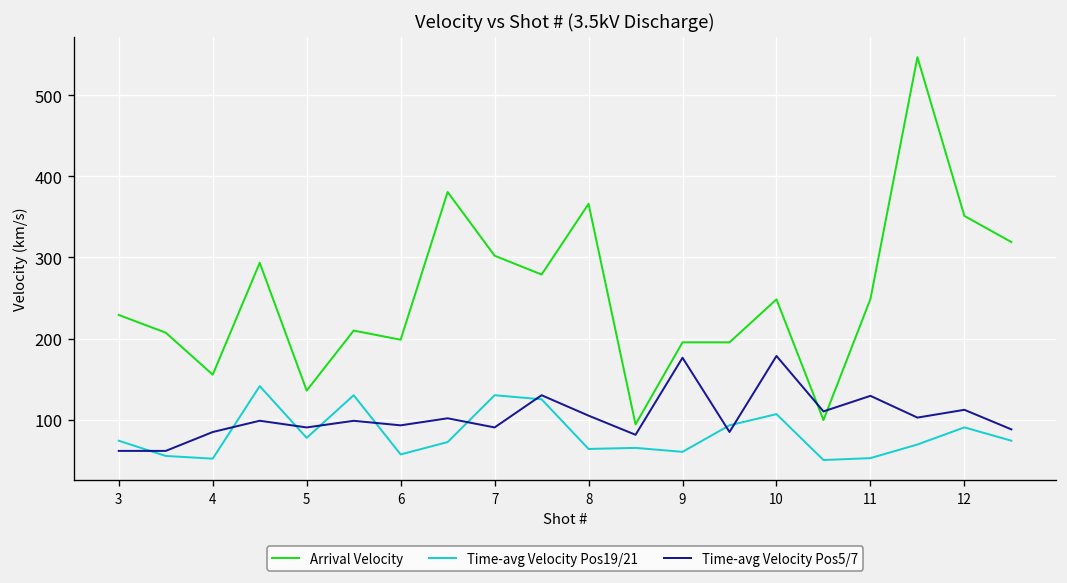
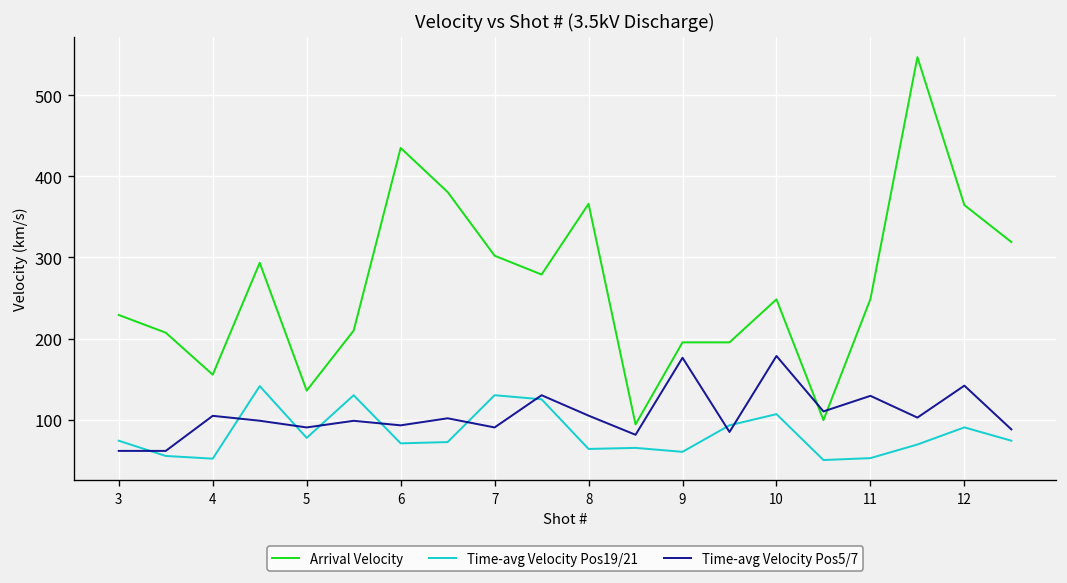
Time-avg Velocity Pos5/7, 4: 80 -> 100
Arrival Velocity, 6: 200 -> 440
Time-avg Velocity Pos19/21, 6: 60 -> 70
Arrival Velocity, 12: 350 -> 360
Time-avg Velocity Pos5/7, 12: 110 -> 140
